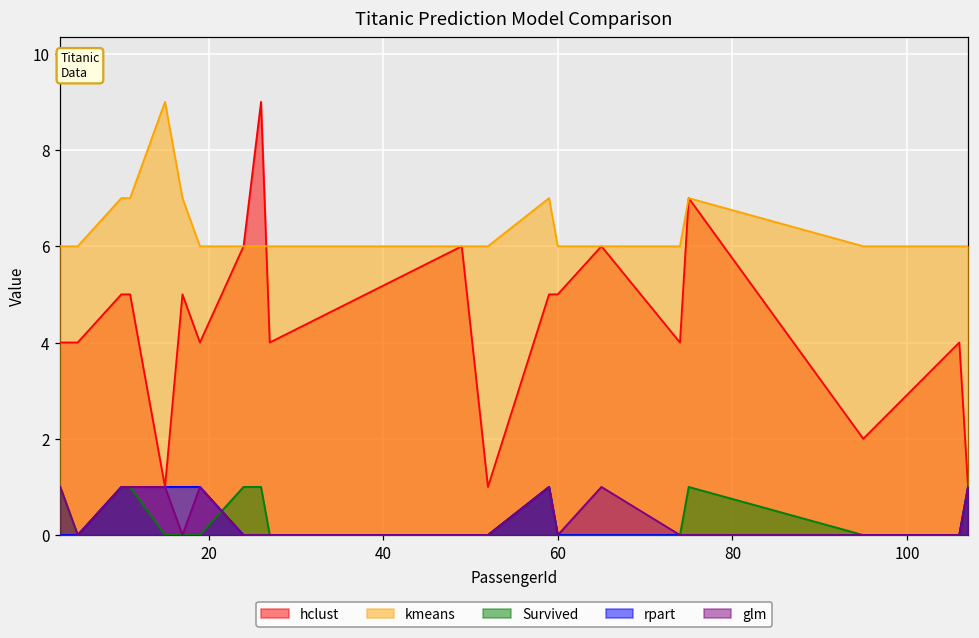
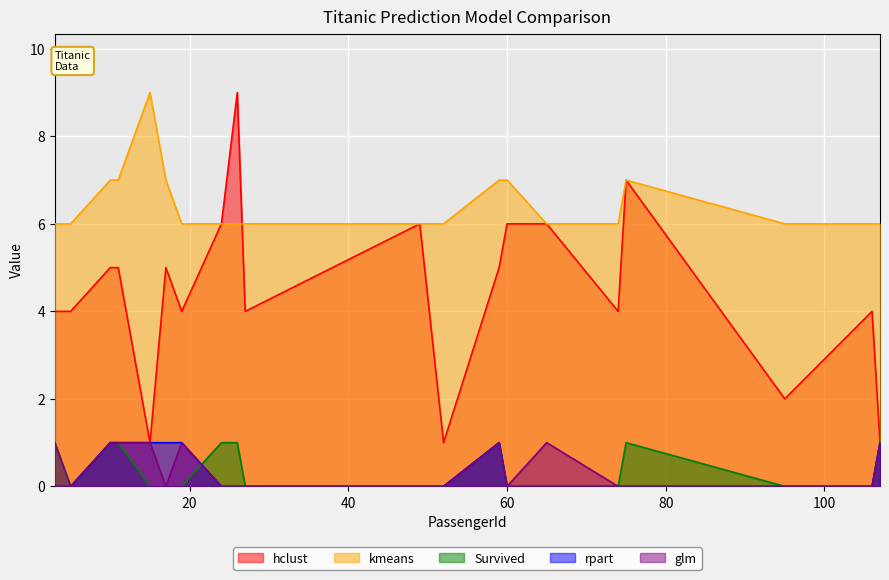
hclust, 60: 5 -> 6
kmeans, 60: 6 -> 7
